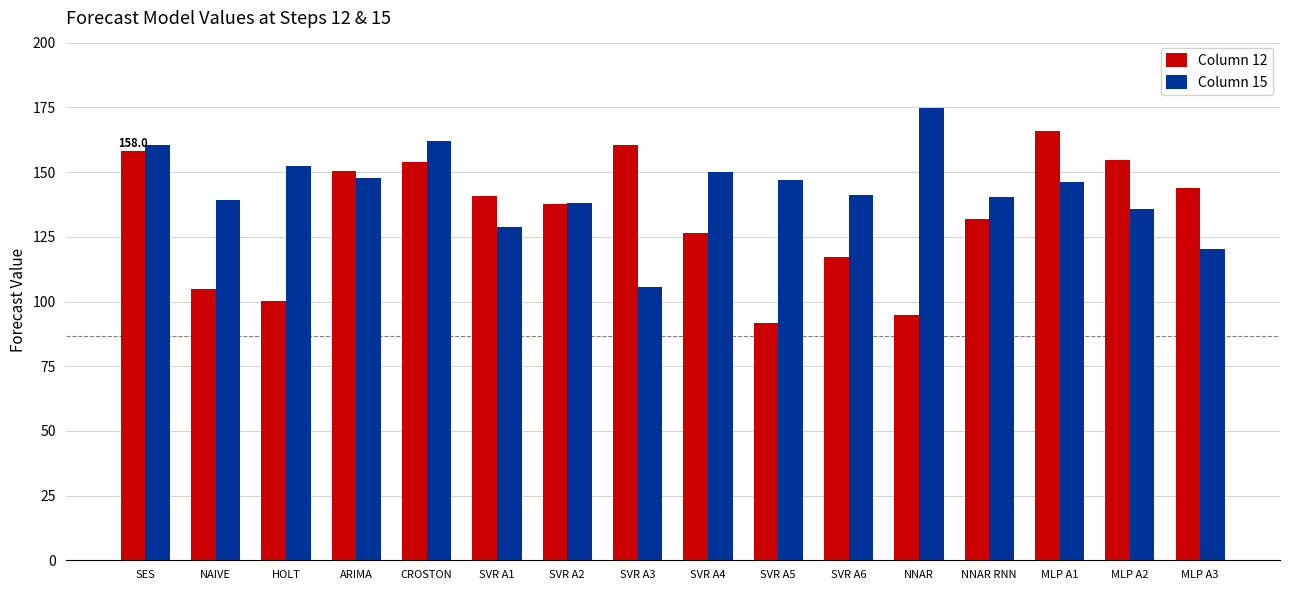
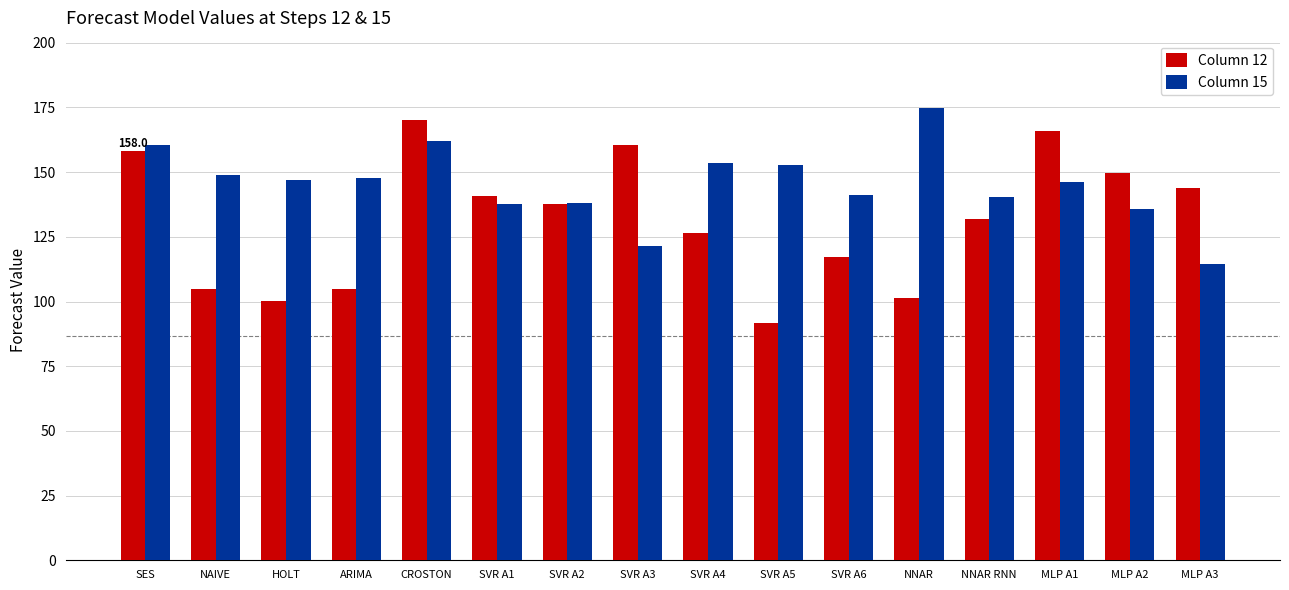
Column 15, NAIVE: 139 -> 149
Column 15, HOLT: 153 -> 147
Column 12, ARIMA: 151 -> 105
Column 12, CROSTON: 154 -> 170
Column 15, SVR A1: 129 -> 138
Column 15, SVR A3: 106 -> 121
Column 15, SVR A4: 150 -> 154
Column 15, SVR A5: 147 -> 153
Column 12, NNAR: 95 -> 101
Column 12, MLP A2: 155 -> 150
Column 15, MLP A3: 120 -> 114
